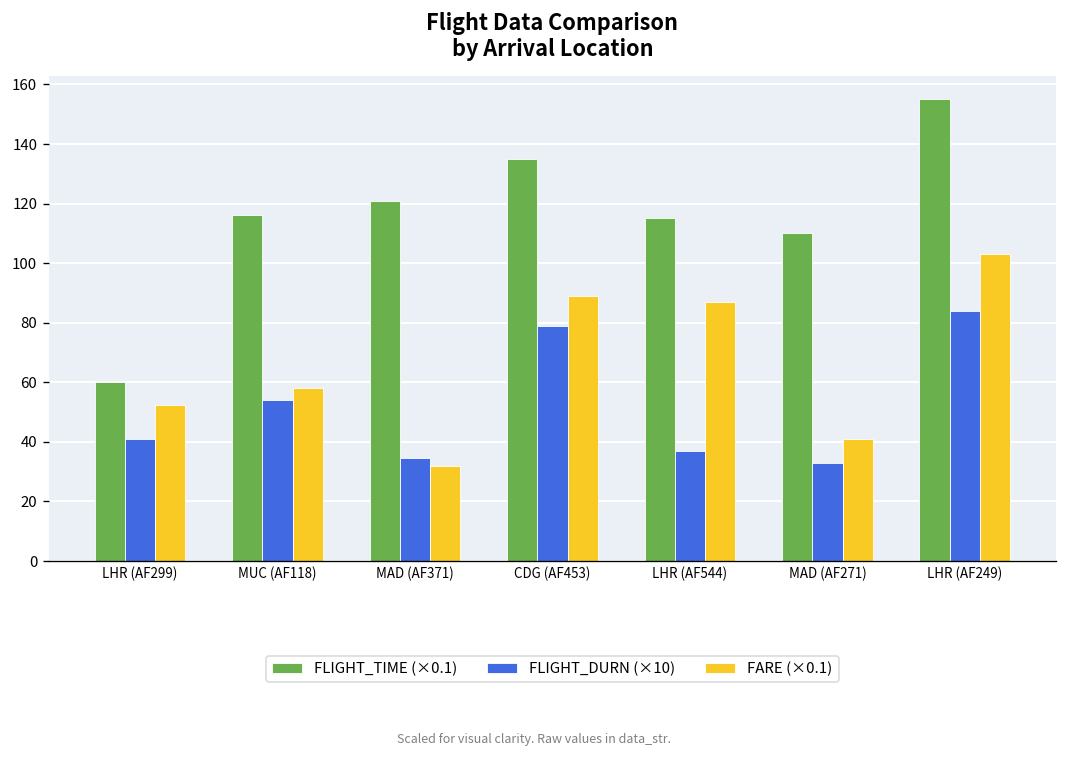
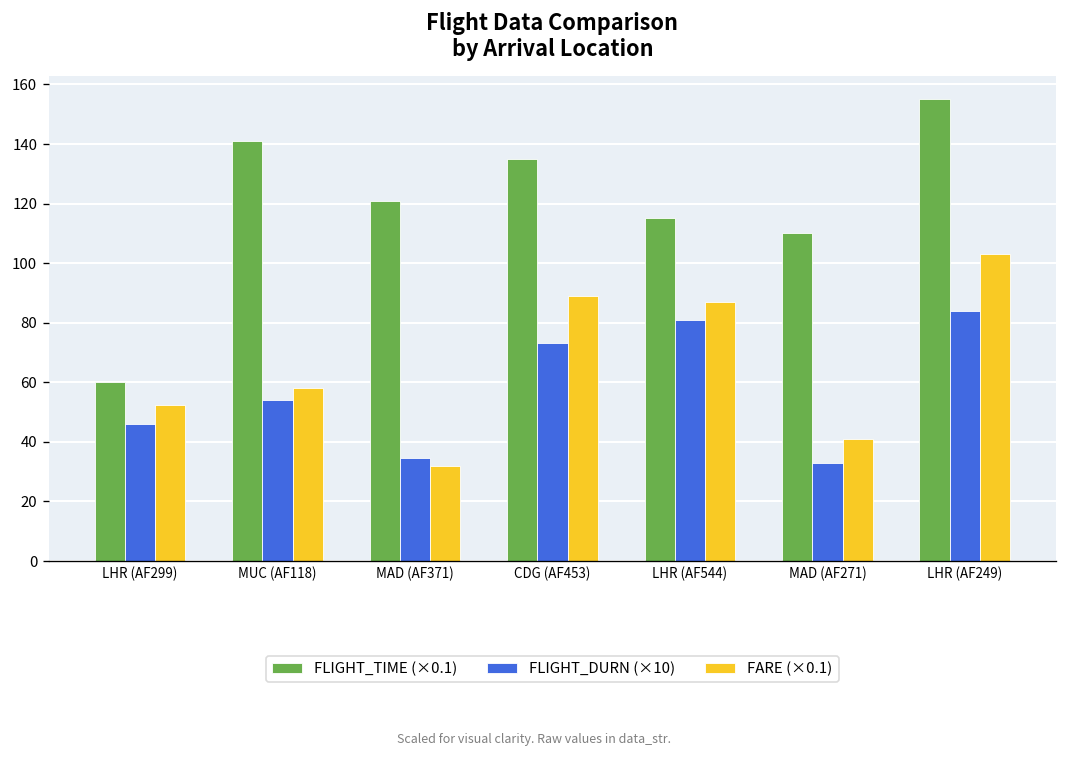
FLIGHT_DURN (×10), LHR (AF299): 41 -> 46
FLIGHT_TIME (×0.1), MUC (AF118): 116 -> 141
FLIGHT_DURN (×10), CDG (AF453): 79 -> 73
FLIGHT_DURN (×10), LHR (AF544): 37 -> 81
